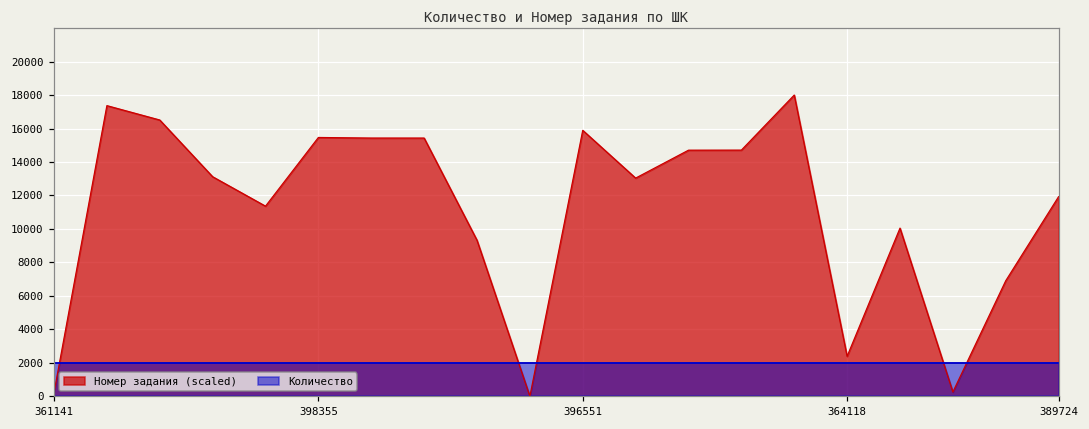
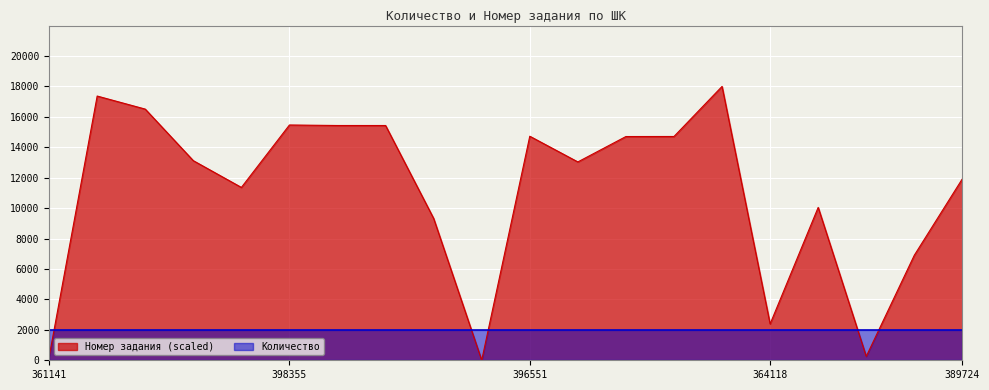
Номер задания (scaled), 396551: 15900 -> 14700
